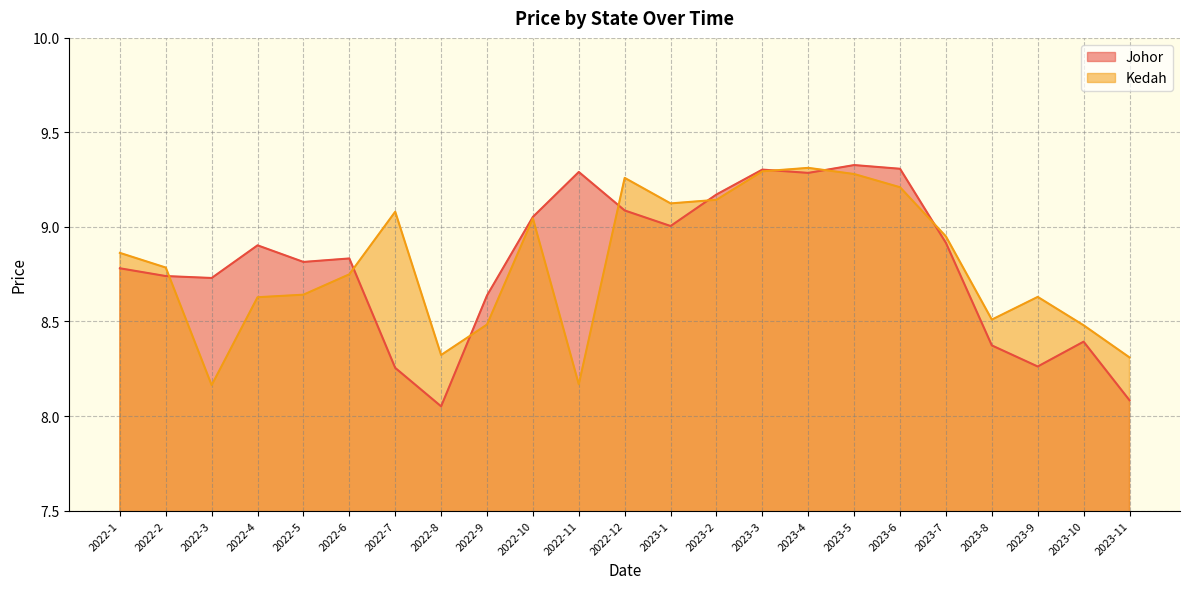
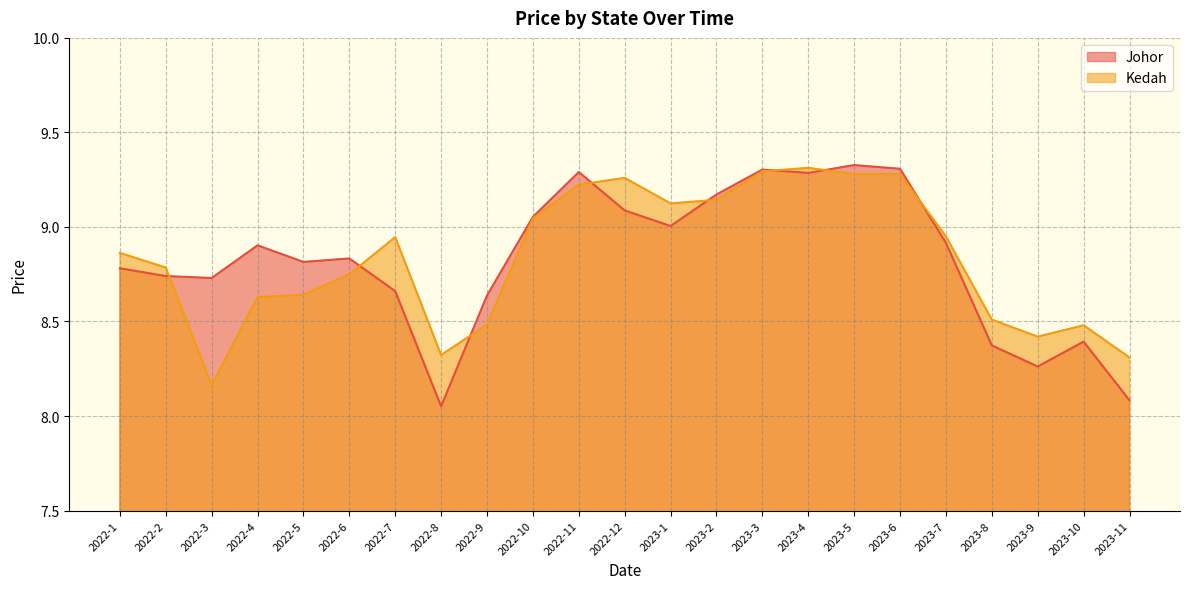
Johor, 2022-7: 8.25 -> 8.66
Kedah, 2022-7: 9.08 -> 8.95
Kedah, 2022-11: 8.17 -> 9.22
Kedah, 2023-6: 9.21 -> 9.28
Kedah, 2023-9: 8.63 -> 8.42
